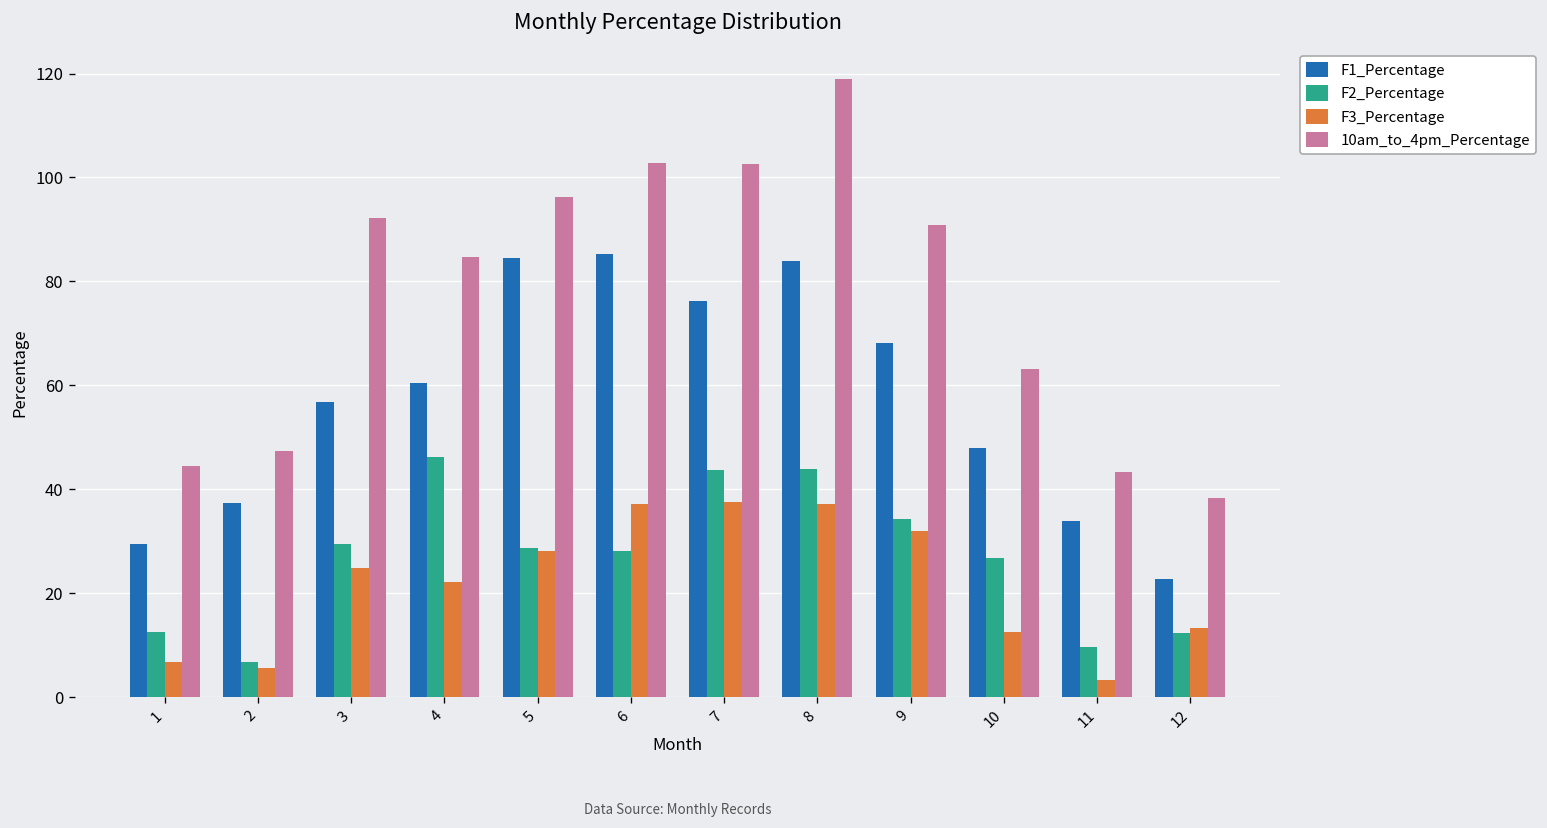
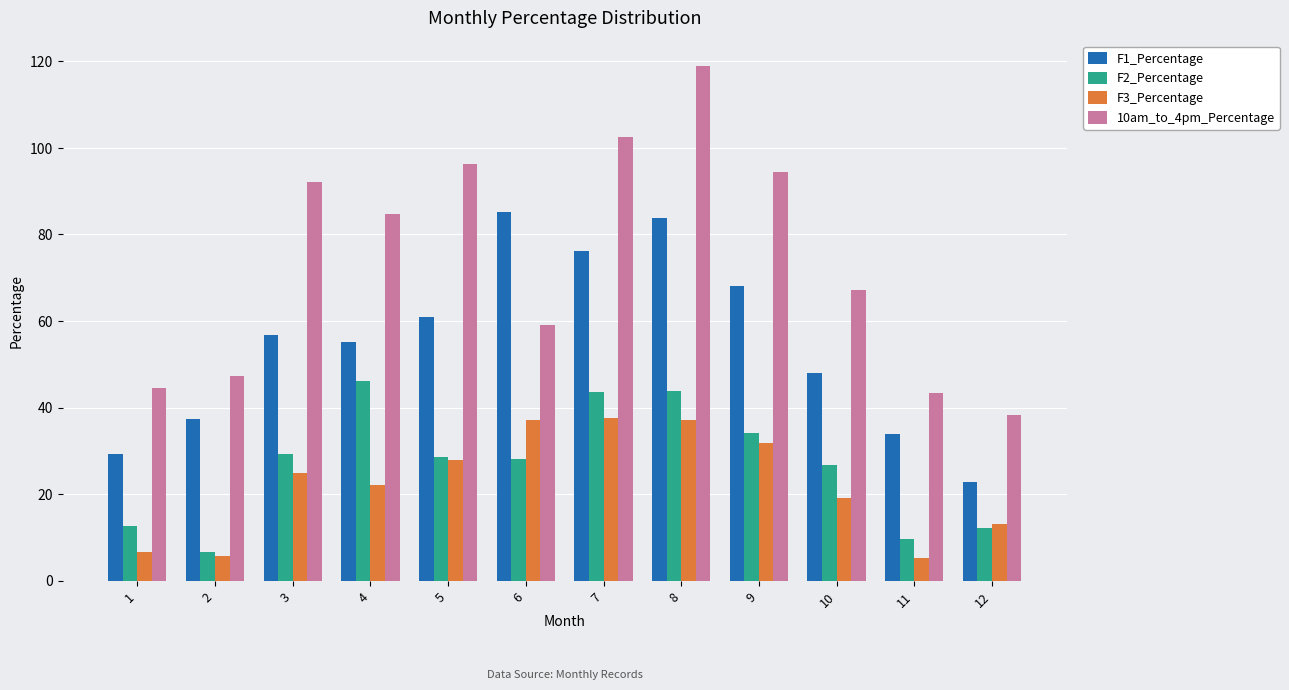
F1_Percentage, 4: 60 -> 55
F1_Percentage, 5: 84 -> 61
10am_to_4pm_Percentage, 6: 103 -> 59
10am_to_4pm_Percentage, 9: 91 -> 94
F3_Percentage, 10: 13 -> 19
10am_to_4pm_Percentage, 10: 63 -> 67
F3_Percentage, 11: 3 -> 5
